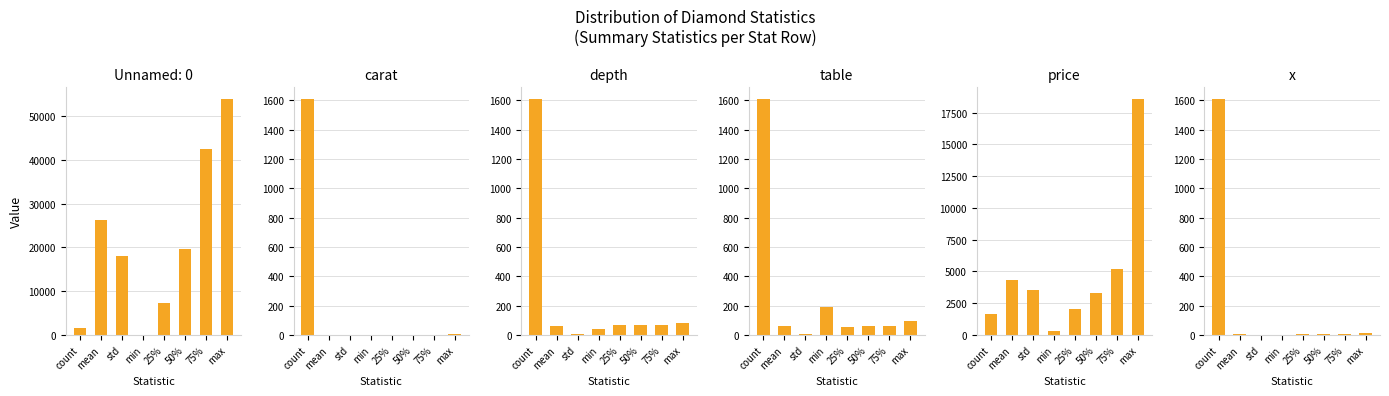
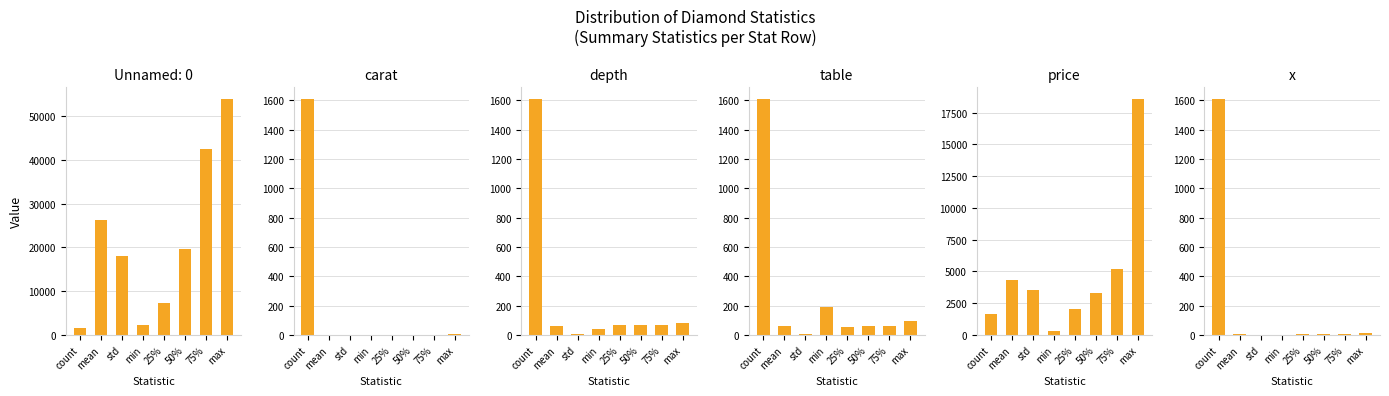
Unnamed: 0, min: 0 -> 2000
